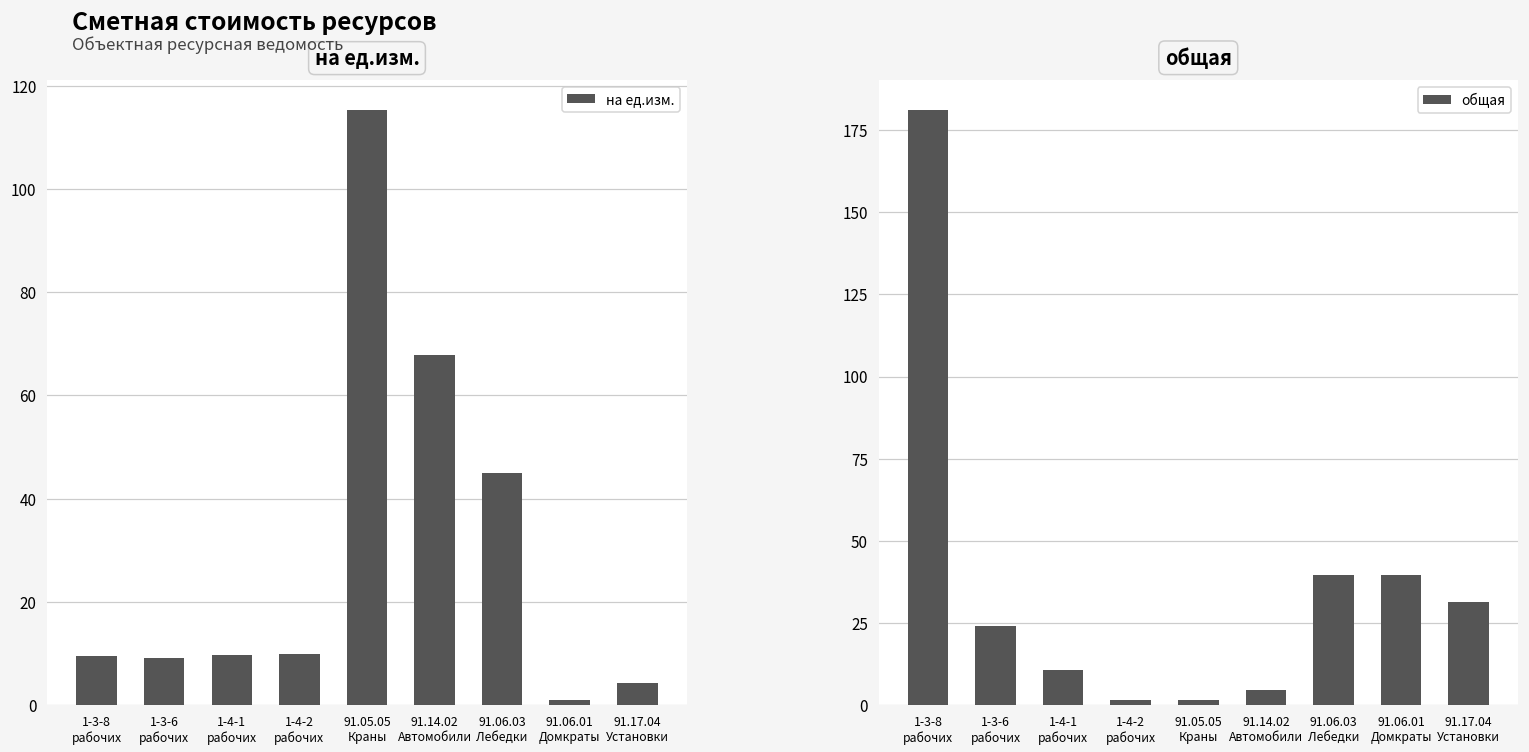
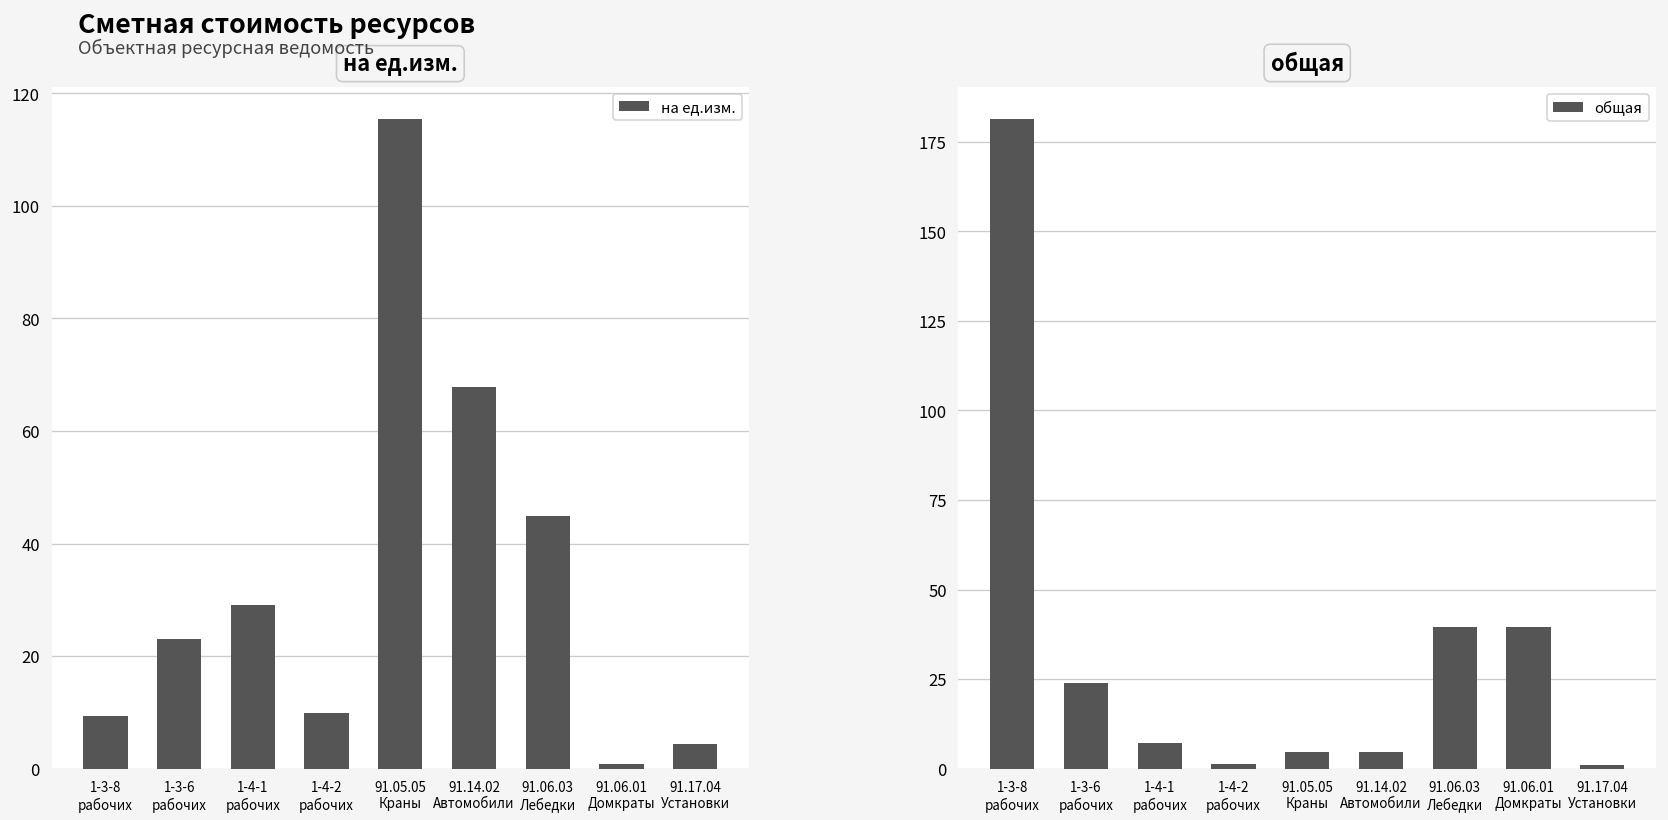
на ед.изм., 1-3-6 рабочих: 9 -> 23
на ед.изм., 1-4-1 рабочих: 10 -> 29
общая, 1-4-1 рабочих: 11 -> 7
общая, 91.05.05 Краны: 2 -> 5
общая, 91.17.04 Установки: 31 -> 1
